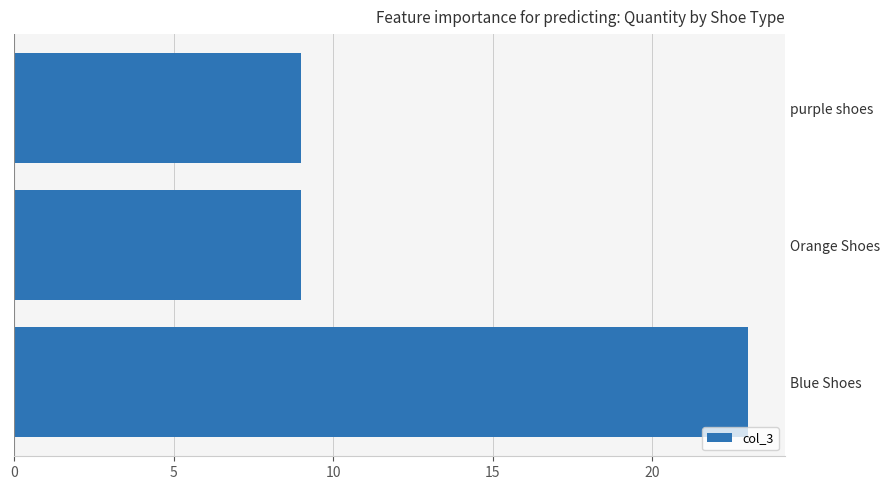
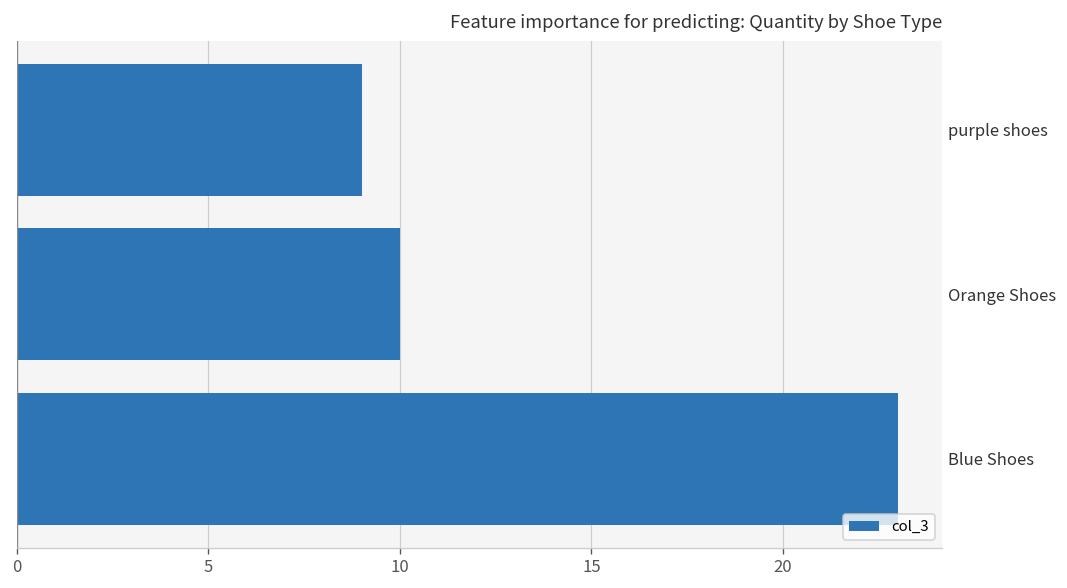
Orange Shoes: 9 -> 10
